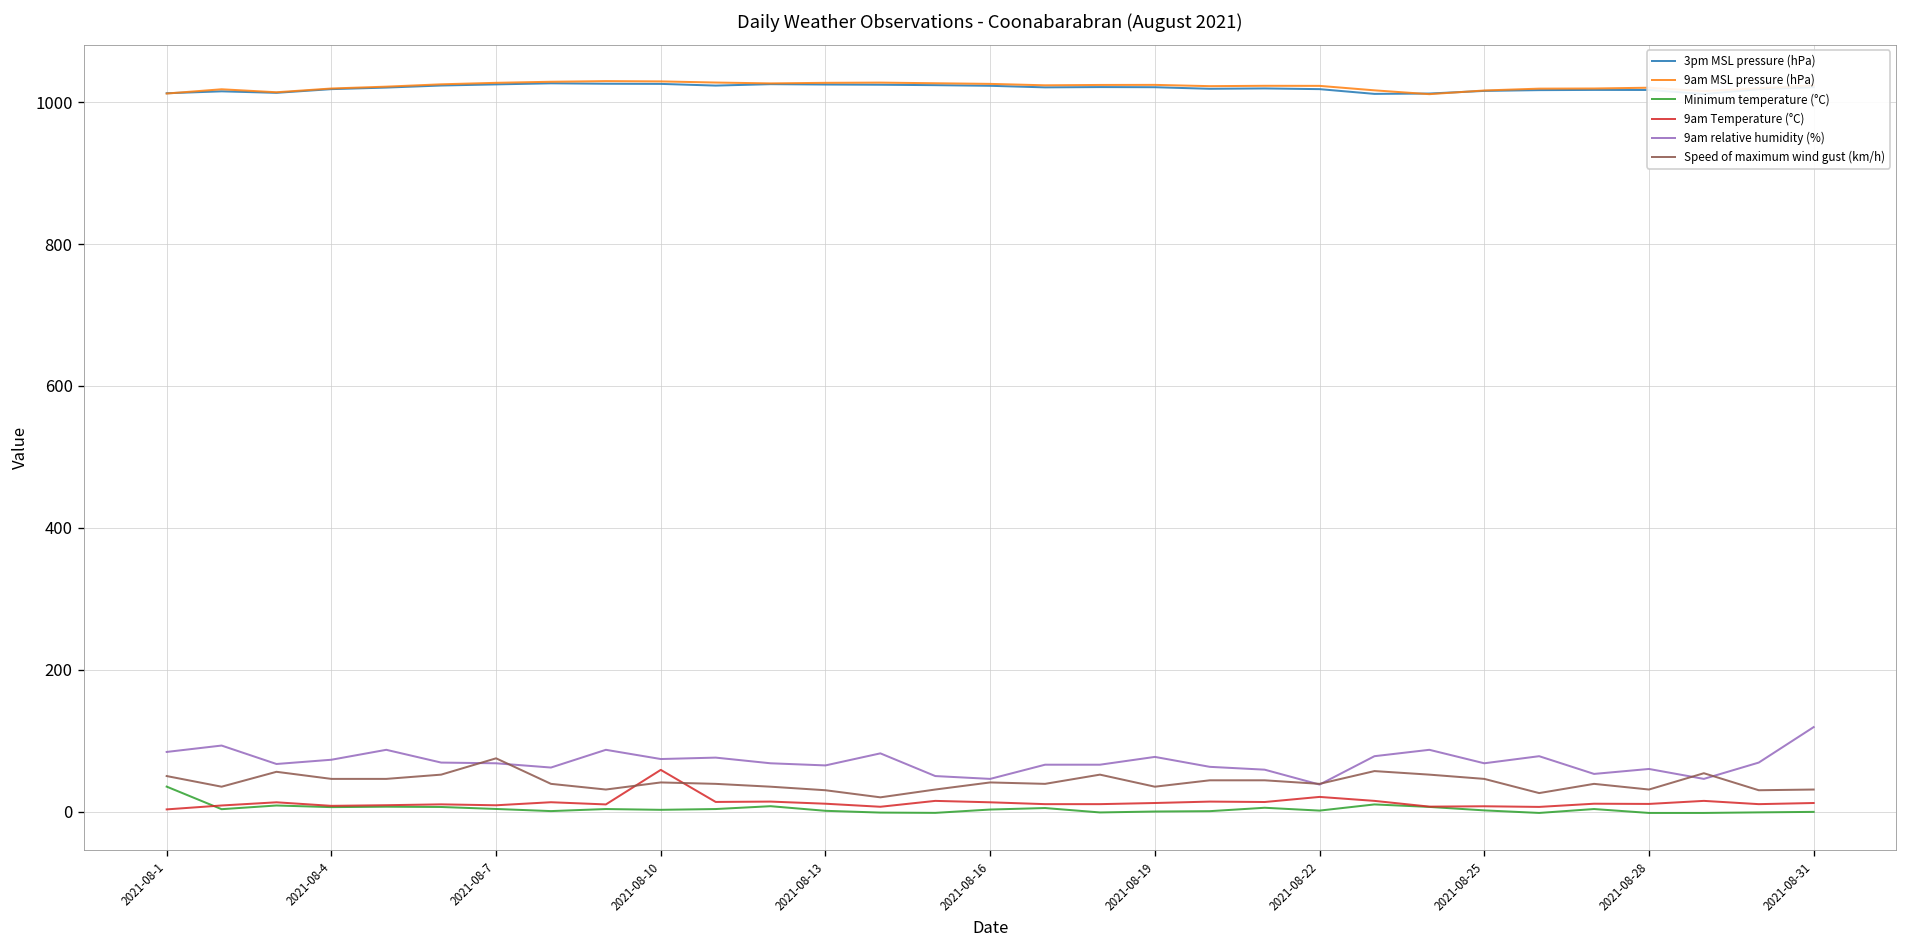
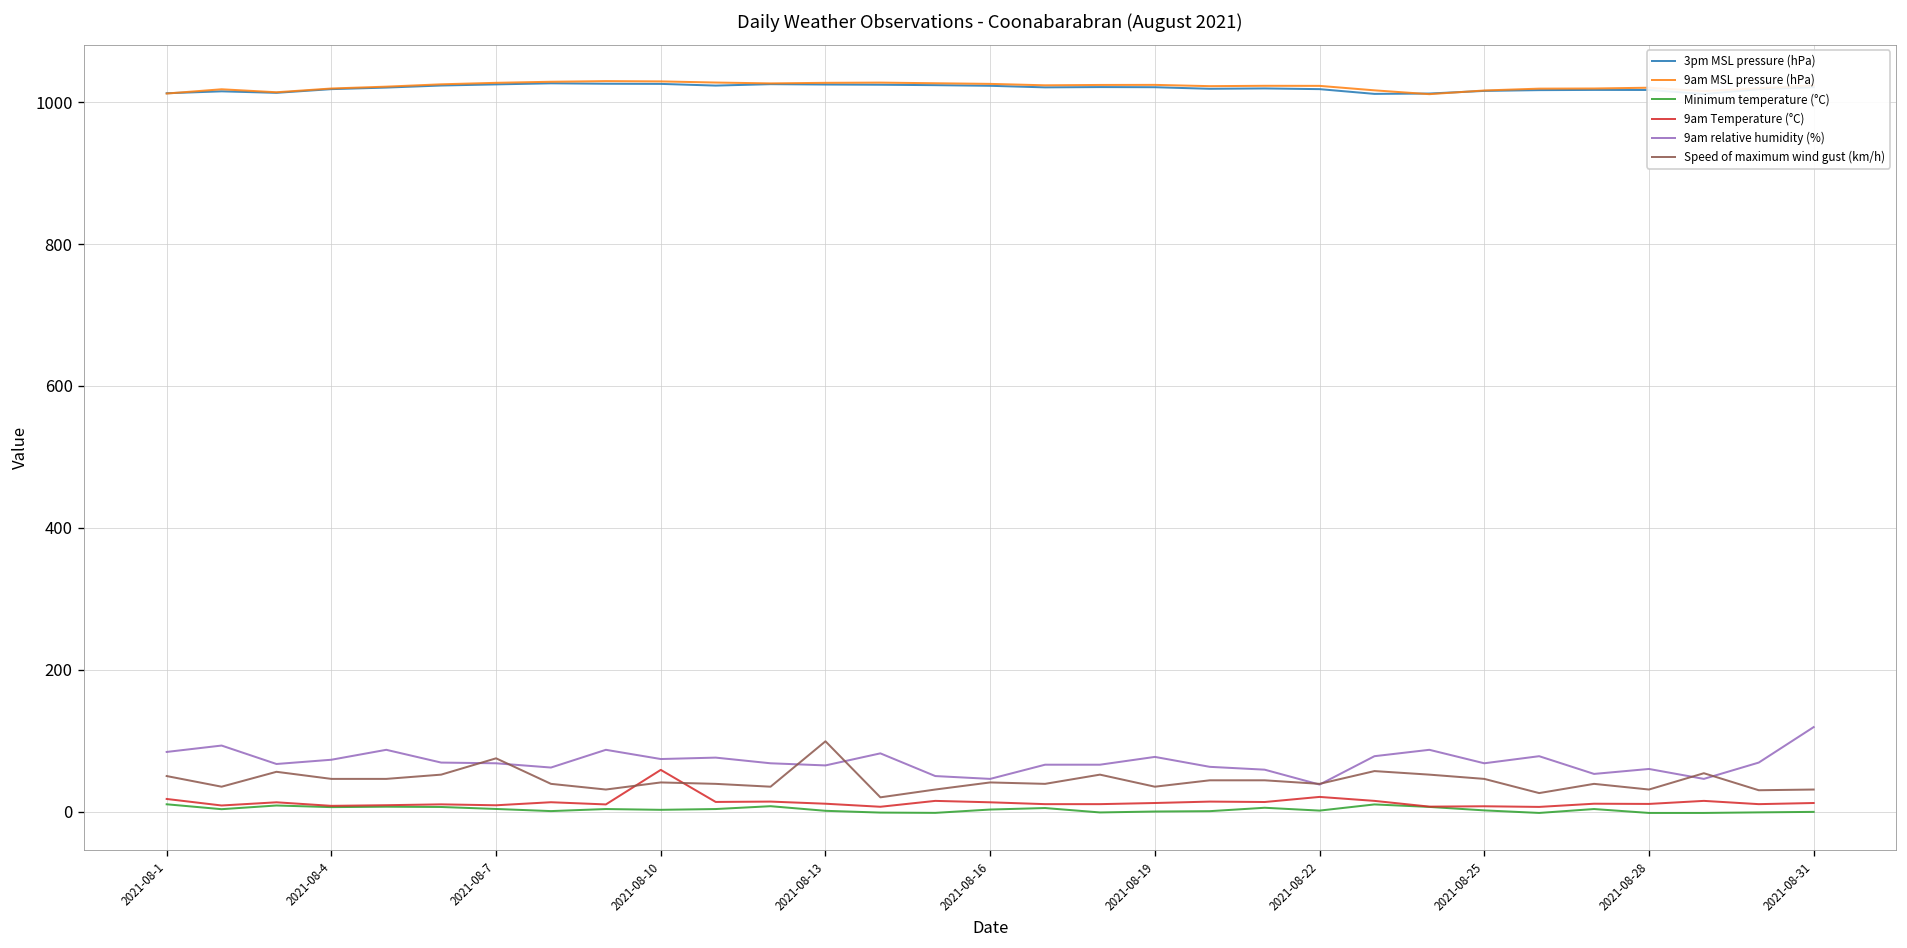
Minimum temperature (°C), 2021-08-1: 40 -> 10
9am Temperature (°C), 2021-08-1: 0 -> 20
Speed of maximum wind gust (km/h), 2021-08-13: 30 -> 100
